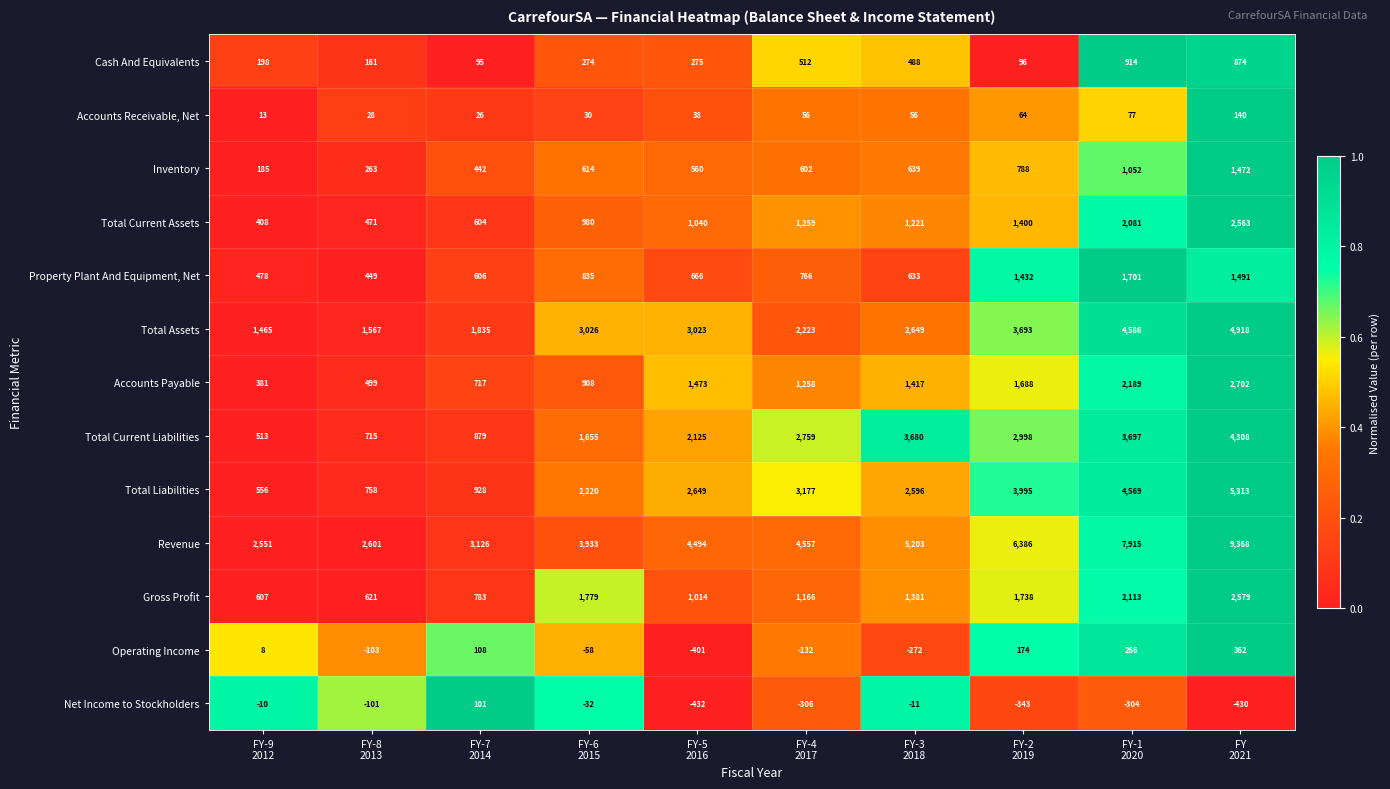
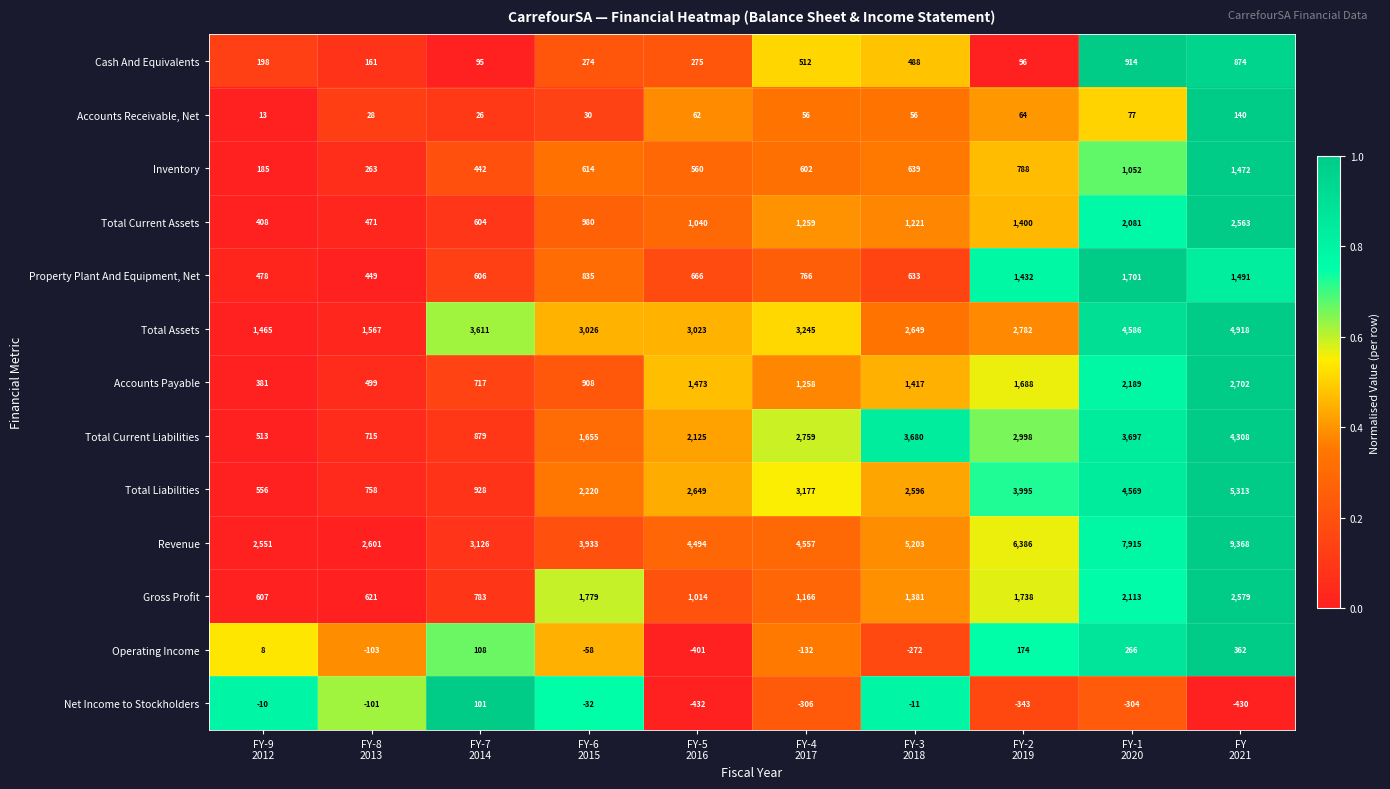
Accounts Receivable, Net, FY-5 2016: 38 -> 62
Total Assets, FY-7 2014: 1,835 -> 3,611
Total Assets, FY-4 2017: 2,223 -> 3,245
Total Assets, FY-2 2019: 3,693 -> 2,782
